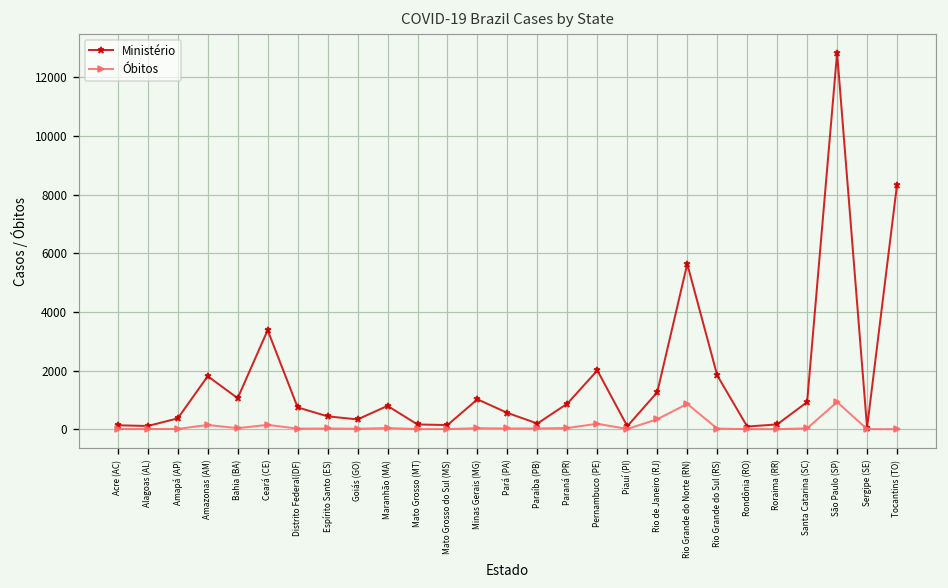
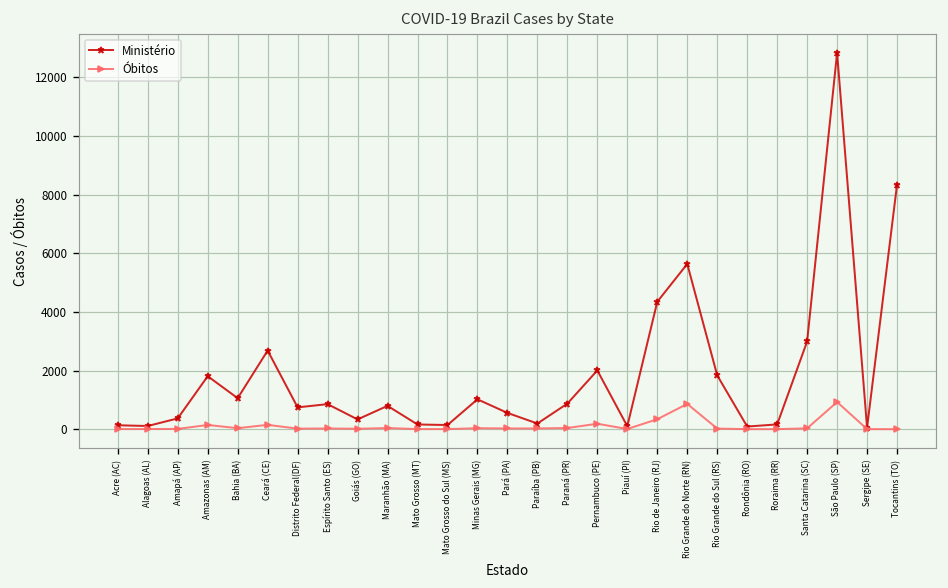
Ministério, Ceará (CE): 3400 -> 2700
Ministério, Espírito Santo (ES): 400 -> 900
Ministério, Rio de Janeiro (RJ): 1300 -> 4300
Ministério, Santa Catarina (SC): 900 -> 3000
